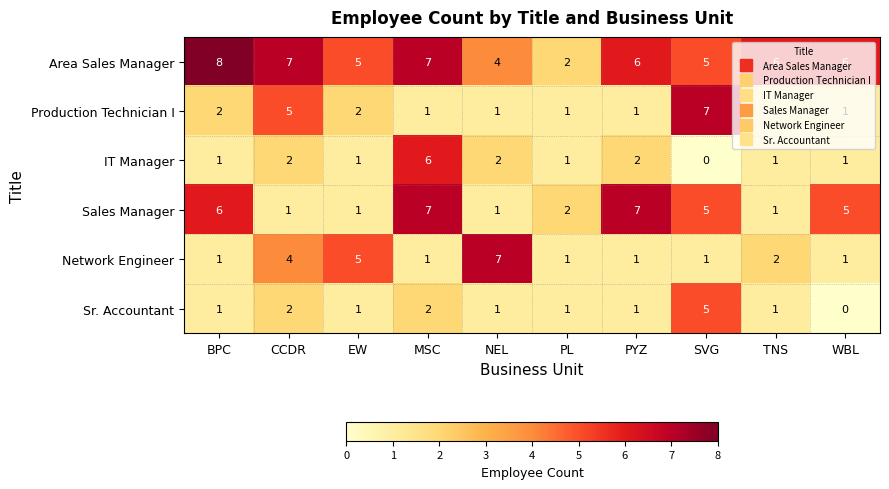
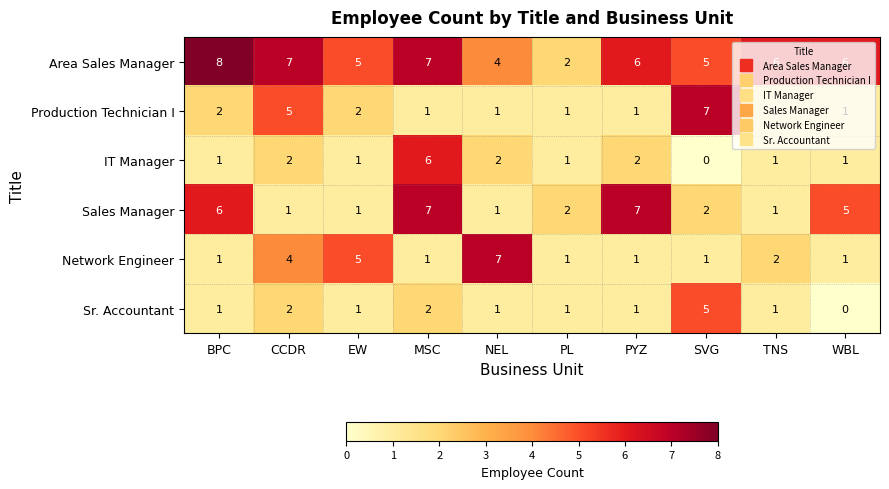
Sales Manager, SVG: 5 -> 2
